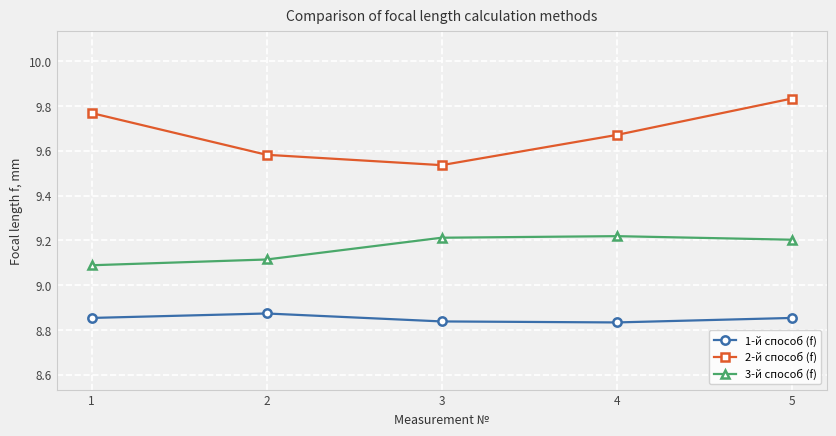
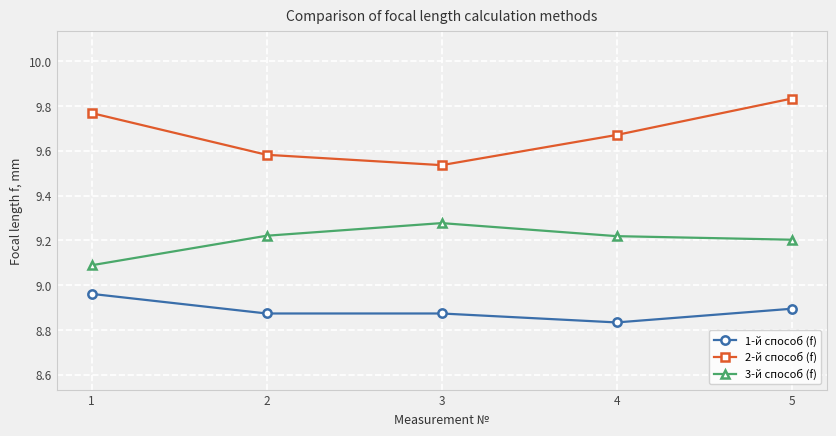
1-й способ (f), 1: 8.85 -> 8.96
3-й способ (f), 2: 9.11 -> 9.22
1-й способ (f), 3: 8.84 -> 8.87
3-й способ (f), 3: 9.21 -> 9.28
1-й способ (f), 5: 8.85 -> 8.89
